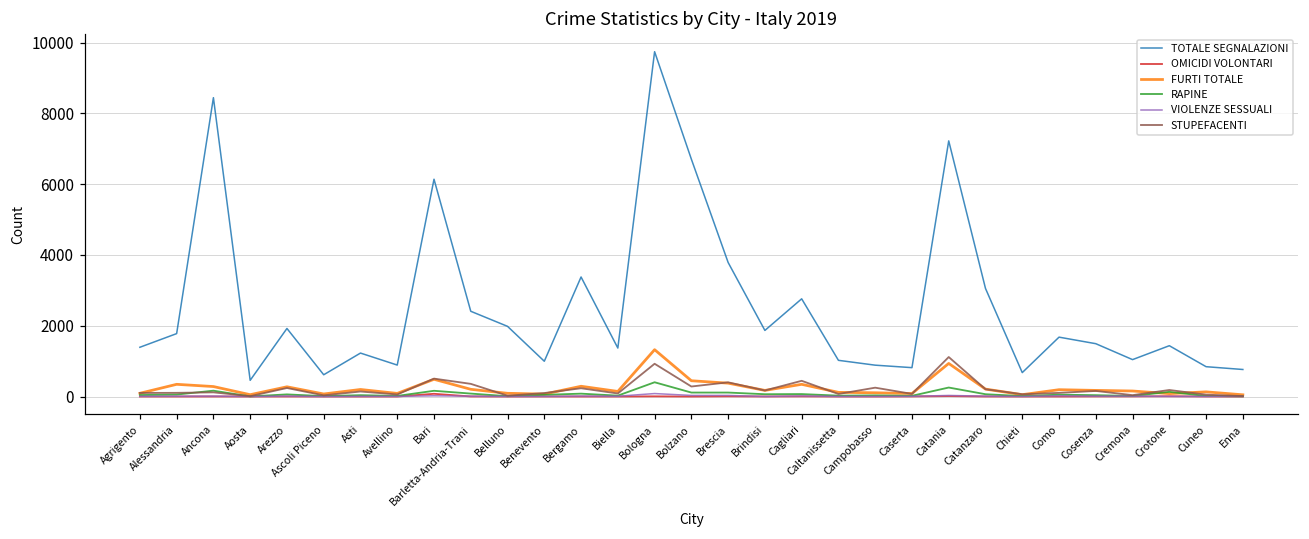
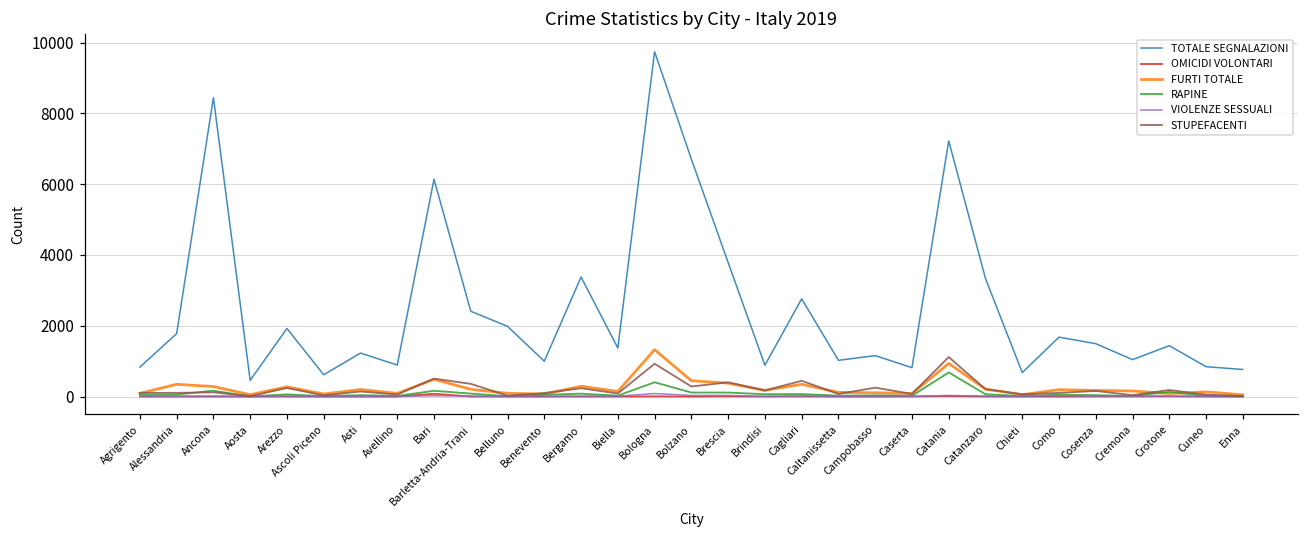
TOTALE SEGNALAZIONI, Agrigento: 1400 -> 800
TOTALE SEGNALAZIONI, Brindisi: 1900 -> 900
TOTALE SEGNALAZIONI, Campobasso: 900 -> 1200
RAPINE, Catania: 300 -> 700
TOTALE SEGNALAZIONI, Catanzaro: 3100 -> 3300
